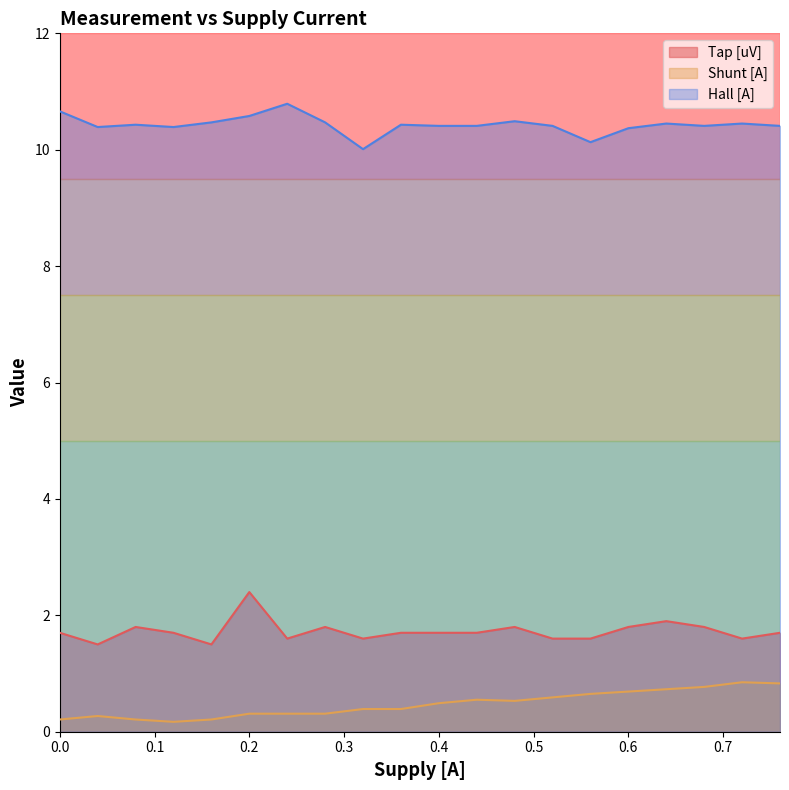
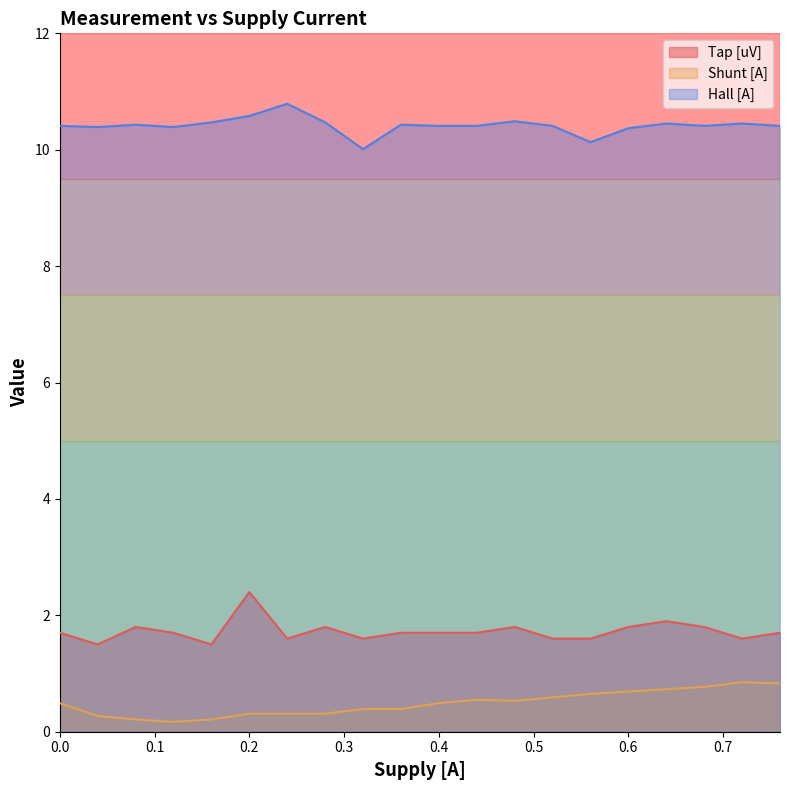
Shunt [A], 0.0: 0.2 -> 0.5
Hall [A], 0.0: 10.7 -> 10.4
